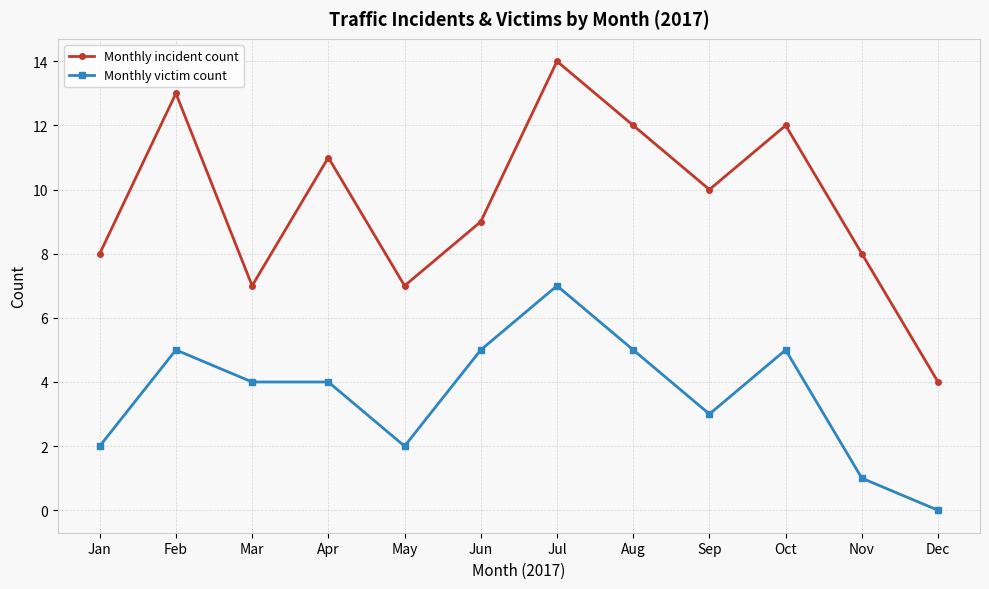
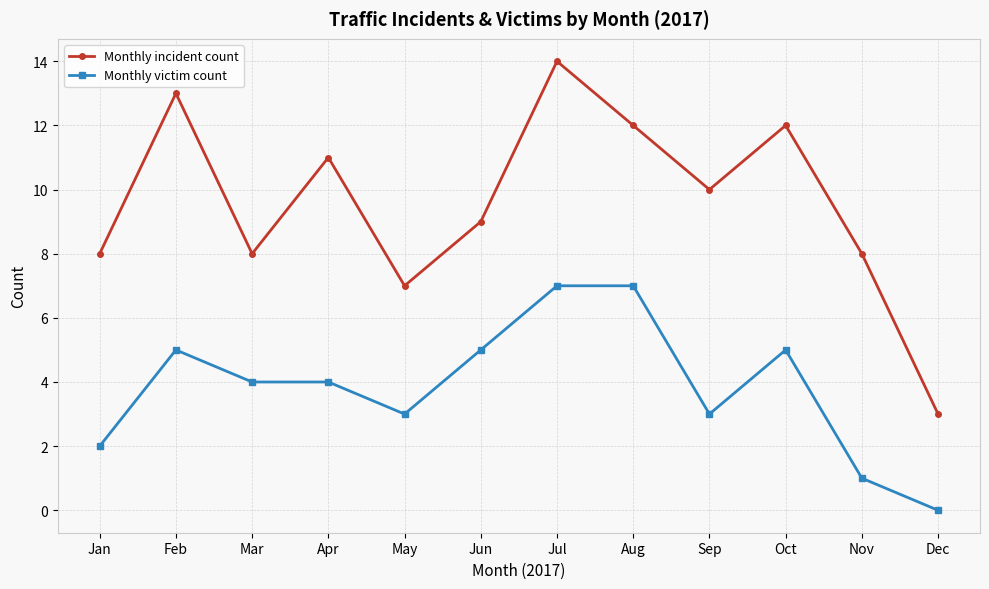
Monthly incident count, Mar: 7 -> 8
Monthly victim count, May: 2 -> 3
Monthly victim count, Aug: 5 -> 7
Monthly incident count, Dec: 4 -> 3
